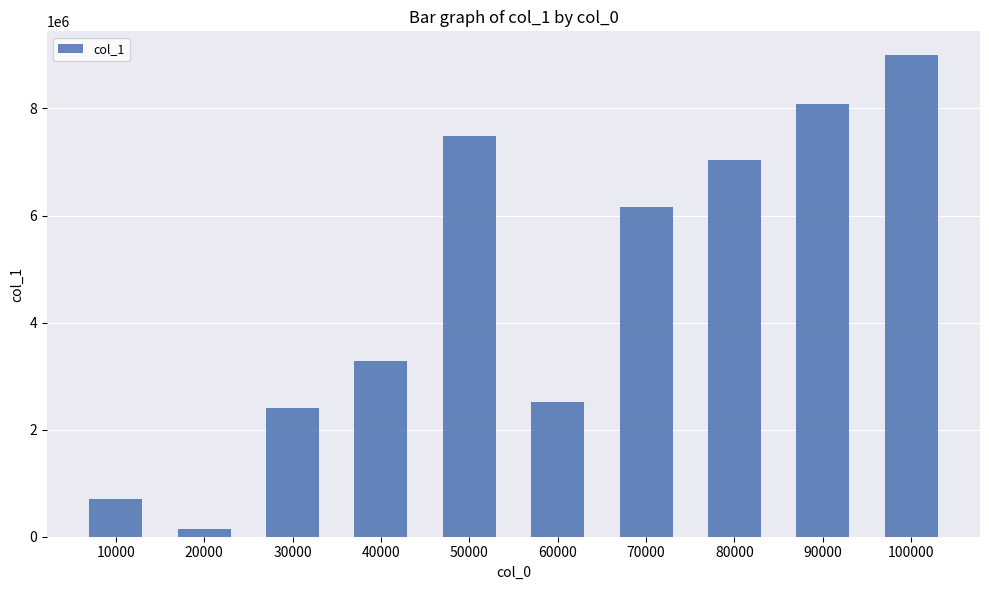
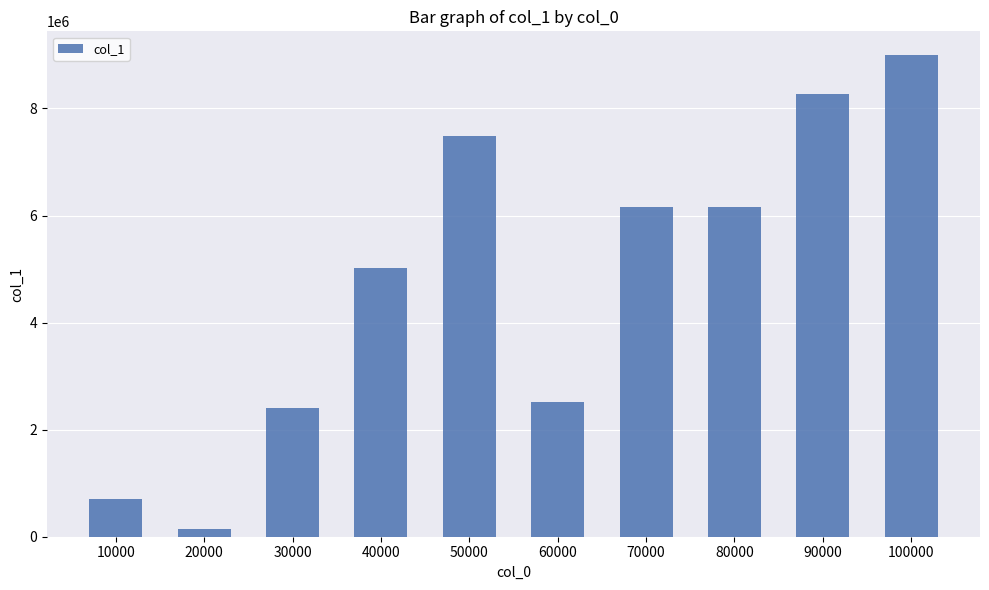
40000: 3300000 -> 5000000
80000: 7000000 -> 6200000
90000: 8100000 -> 8300000
